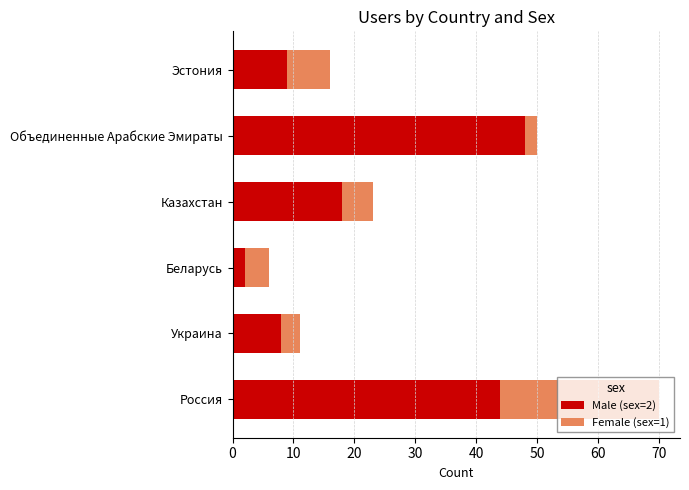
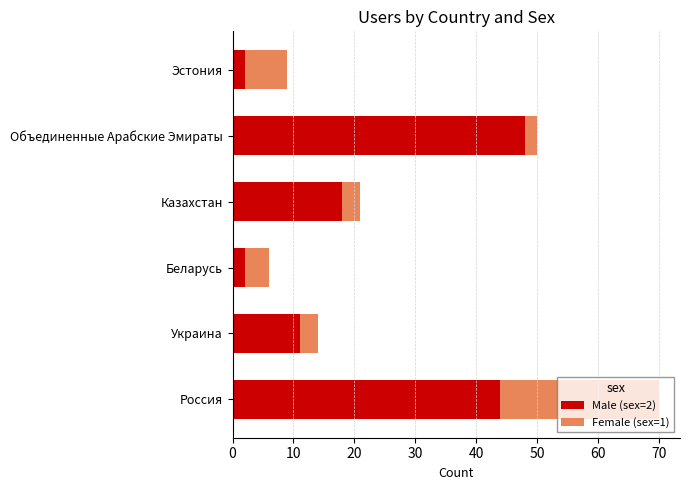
Male (sex=2), Эстония: 9 -> 2
Female (sex=1), Казахстан: 5 -> 3
Male (sex=2), Украина: 8 -> 11
